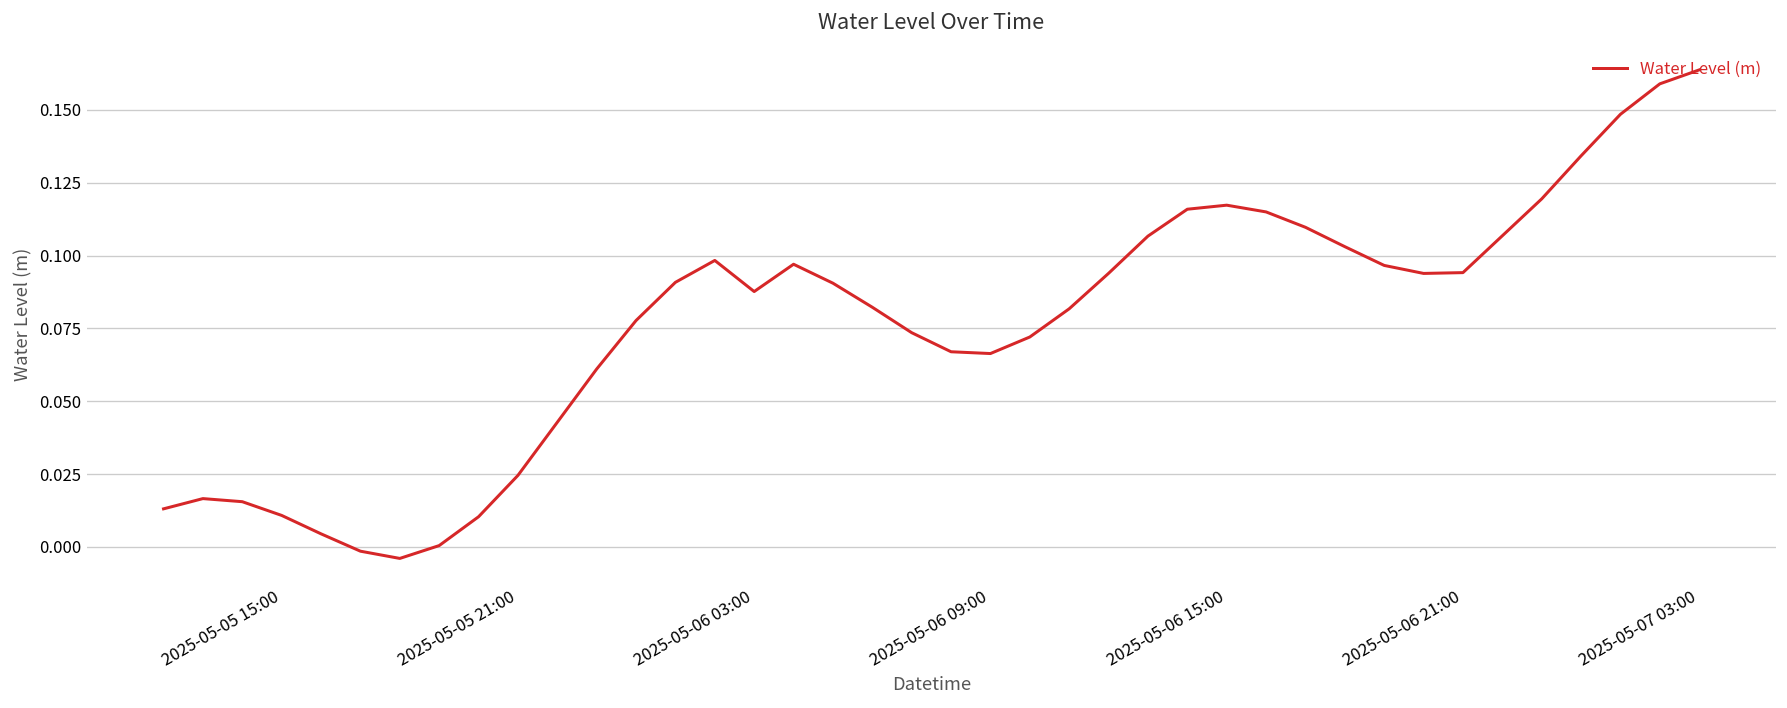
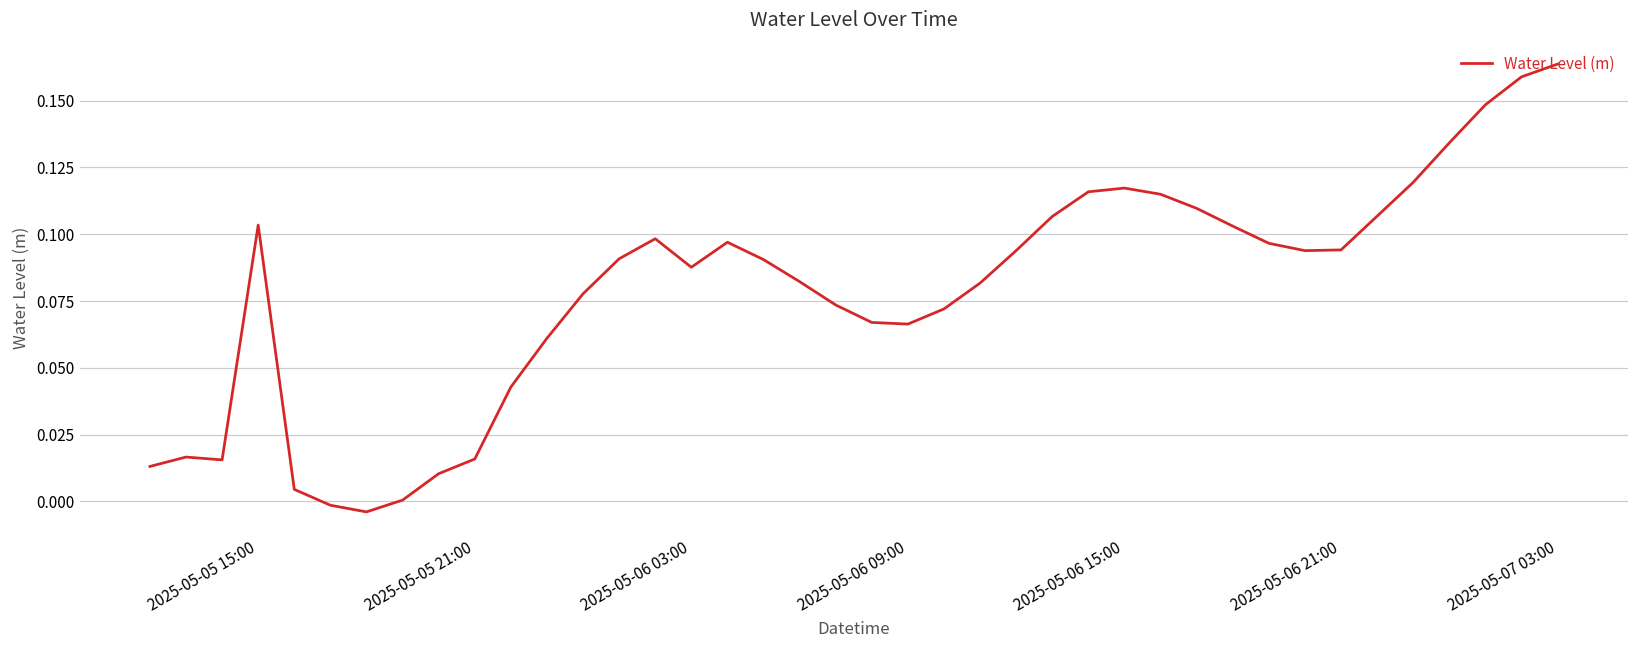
2025-05-05 15:00: 0.011 -> 0.103
2025-05-05 21:00: 0.025 -> 0.016
